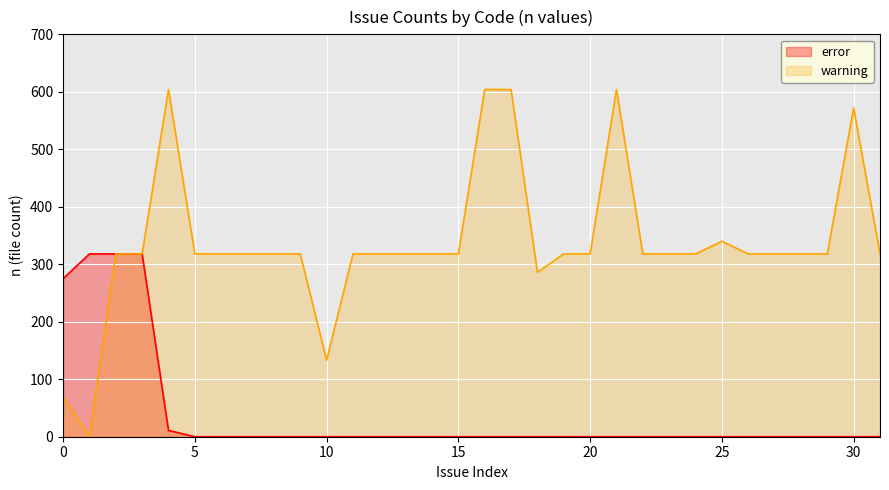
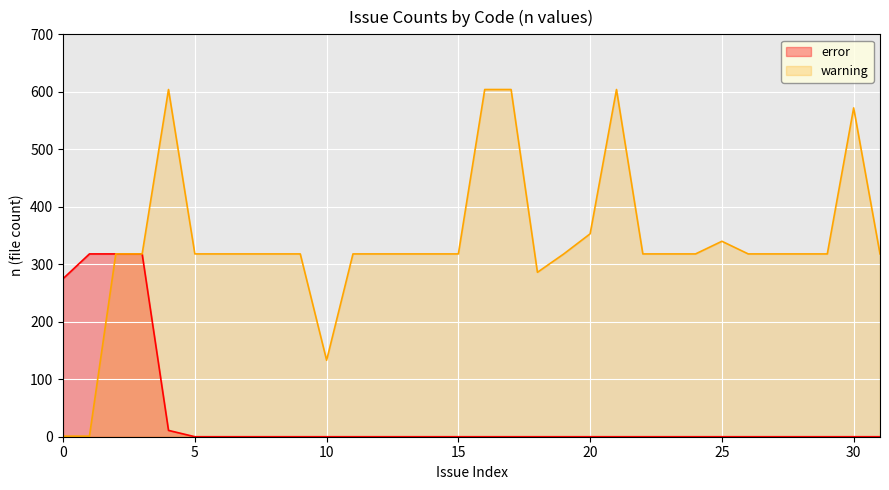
warning, 0: 70 -> 0
warning, 20: 320 -> 350
